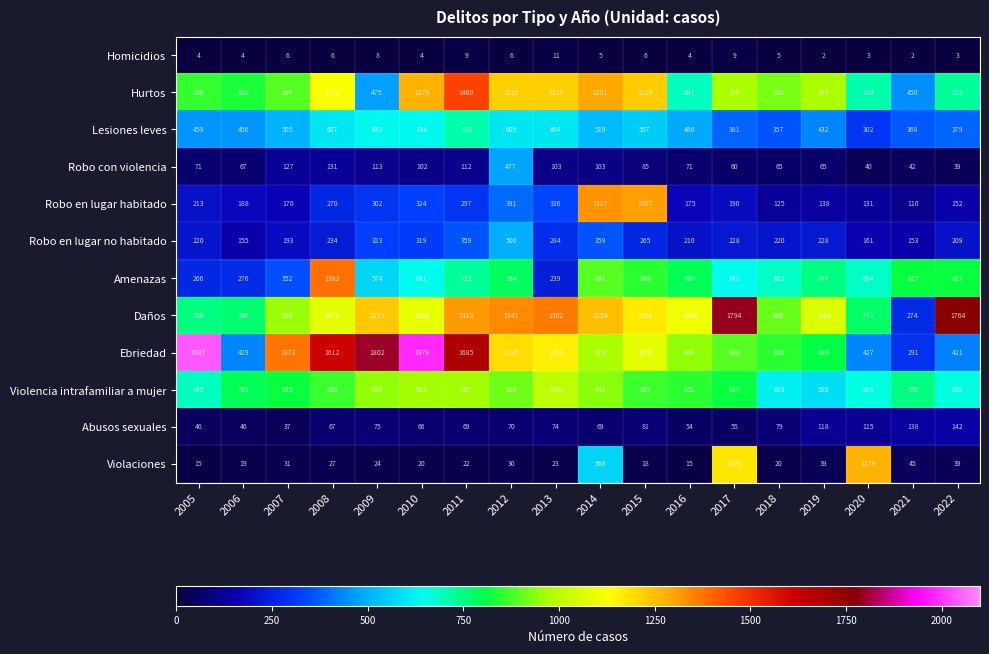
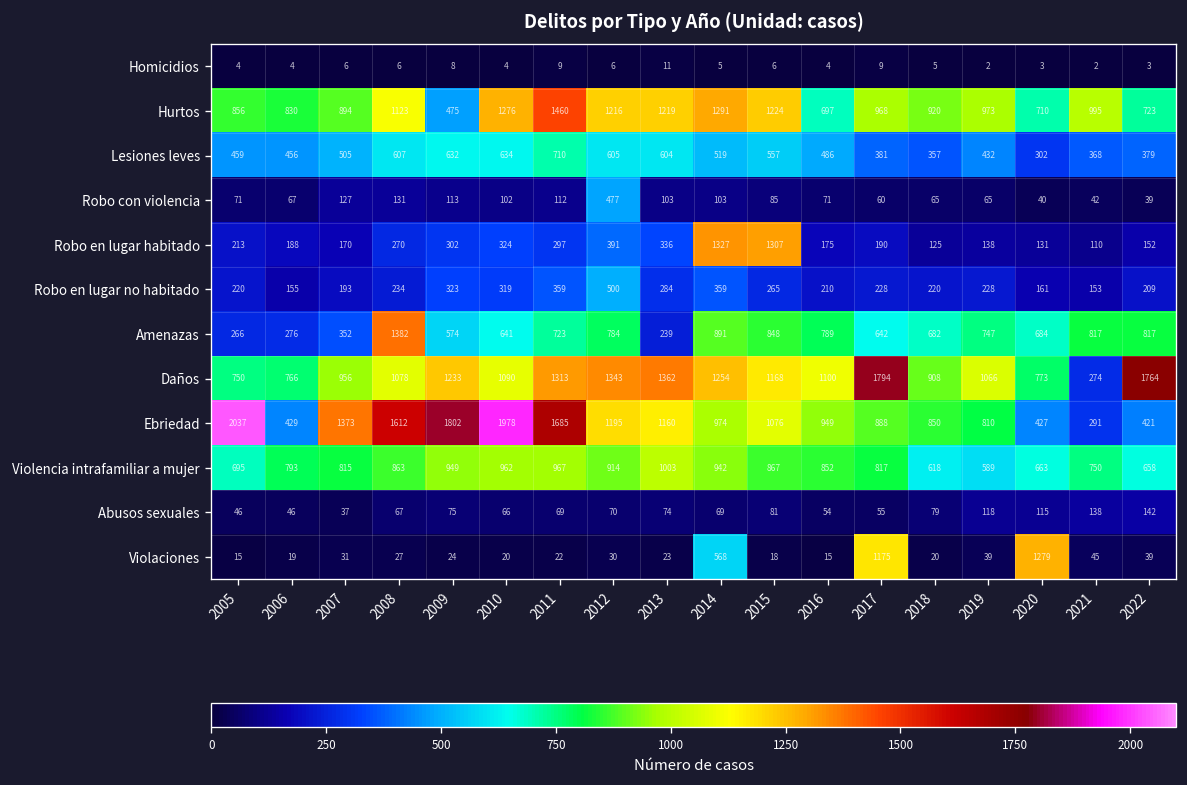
Hurtos, 2021: 450 -> 995
